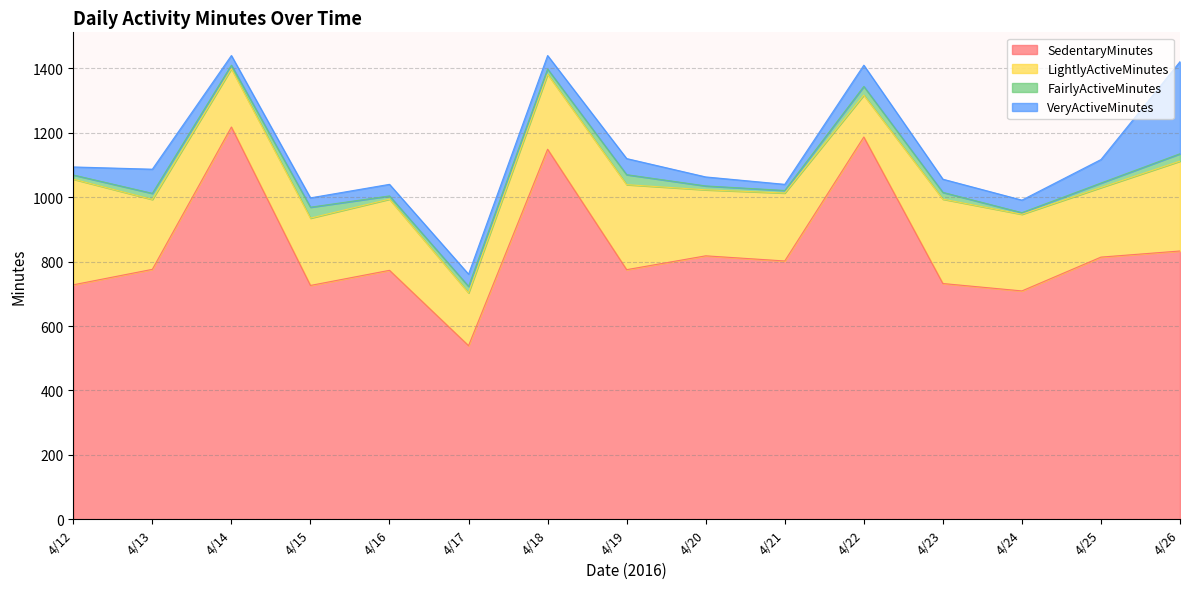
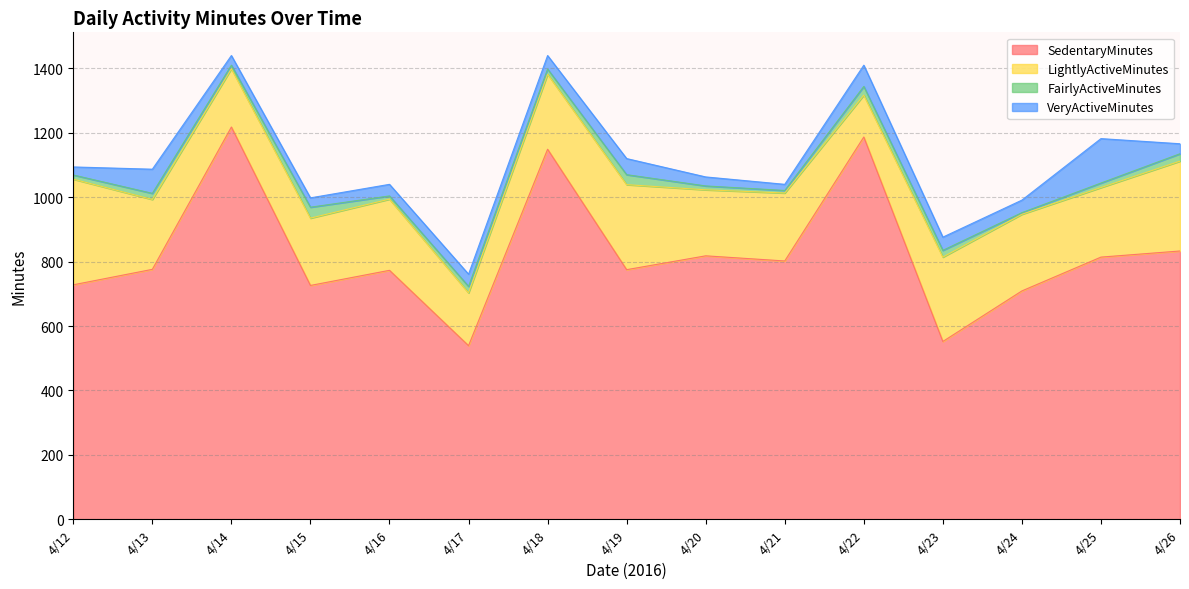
SedentaryMinutes, 4/23: 730 -> 550
VeryActiveMinutes, 4/25: 70 -> 140
VeryActiveMinutes, 4/26: 290 -> 30
